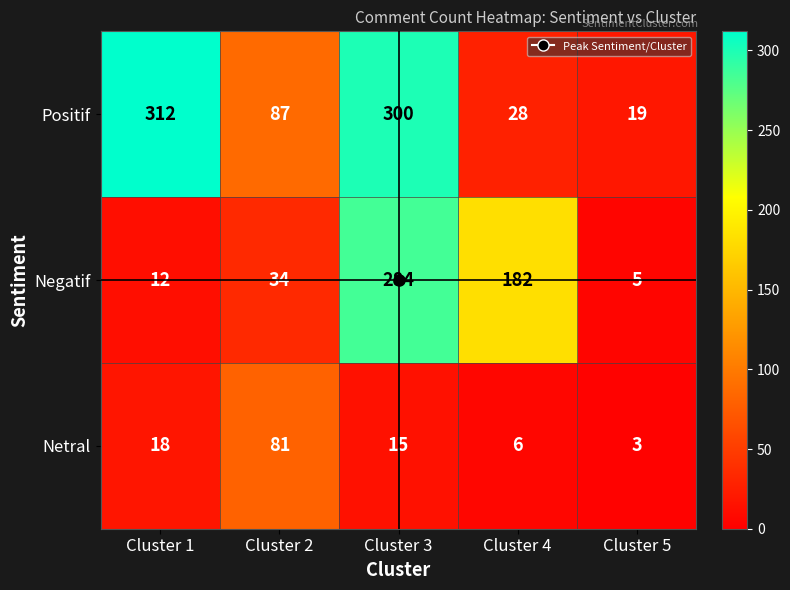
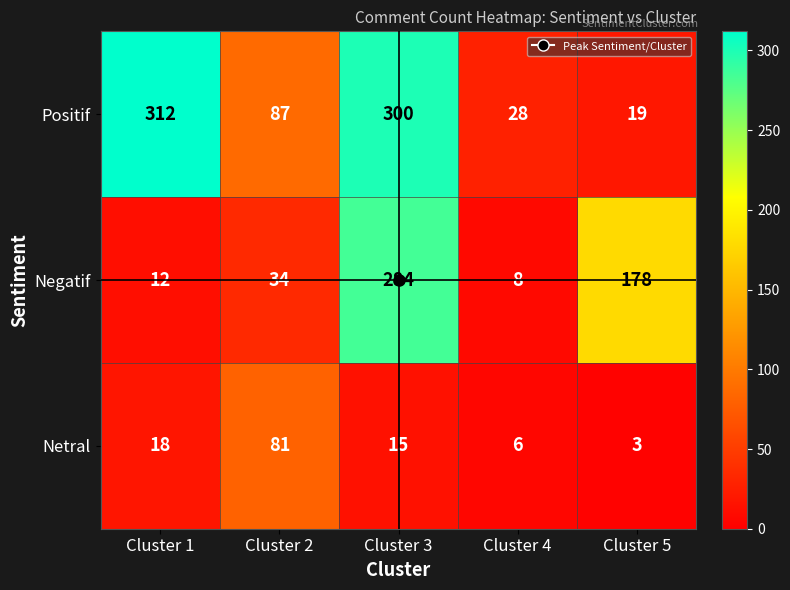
Negatif, Cluster 4: 182 -> 8
Negatif, Cluster 5: 5 -> 178
